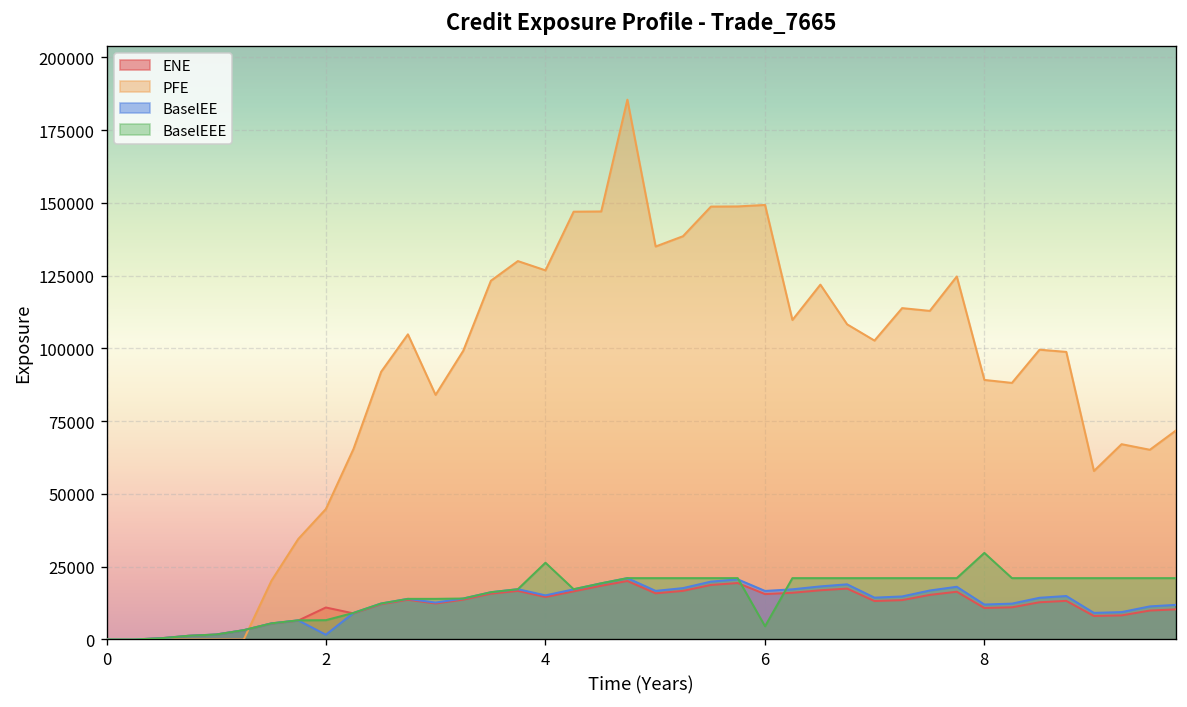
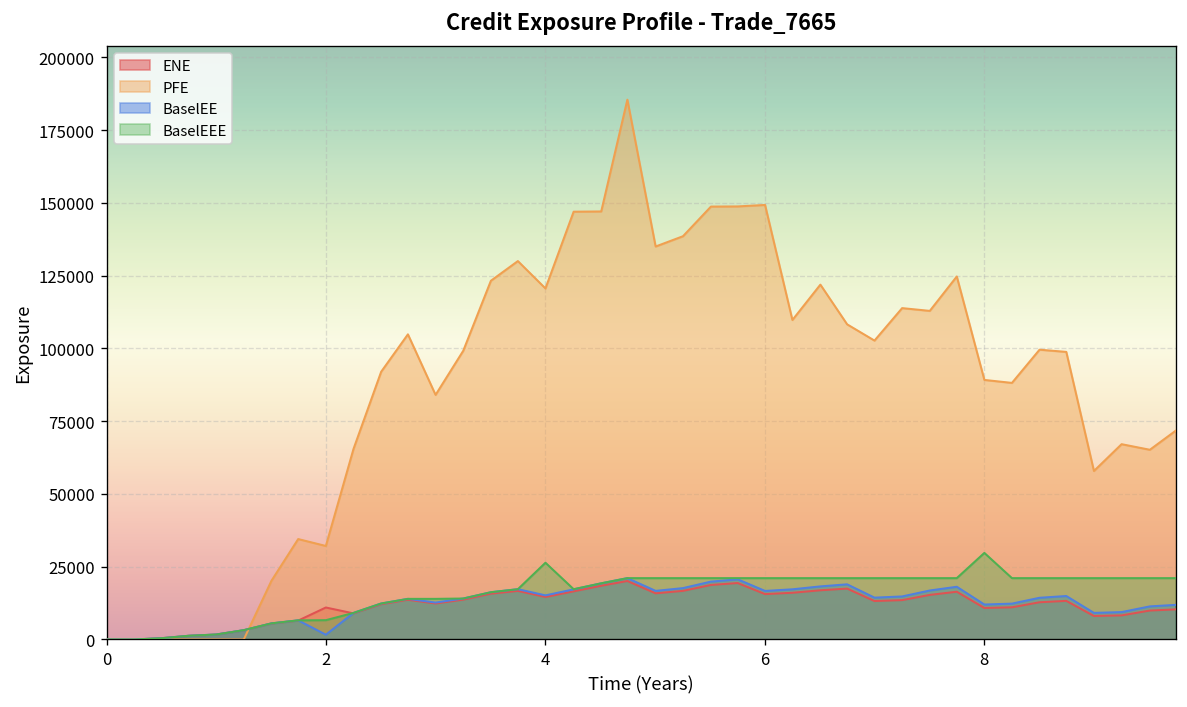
PFE, 2: 45000 -> 32000
PFE, 4: 127000 -> 121000
BaselEEE, 6: 5000 -> 21000
